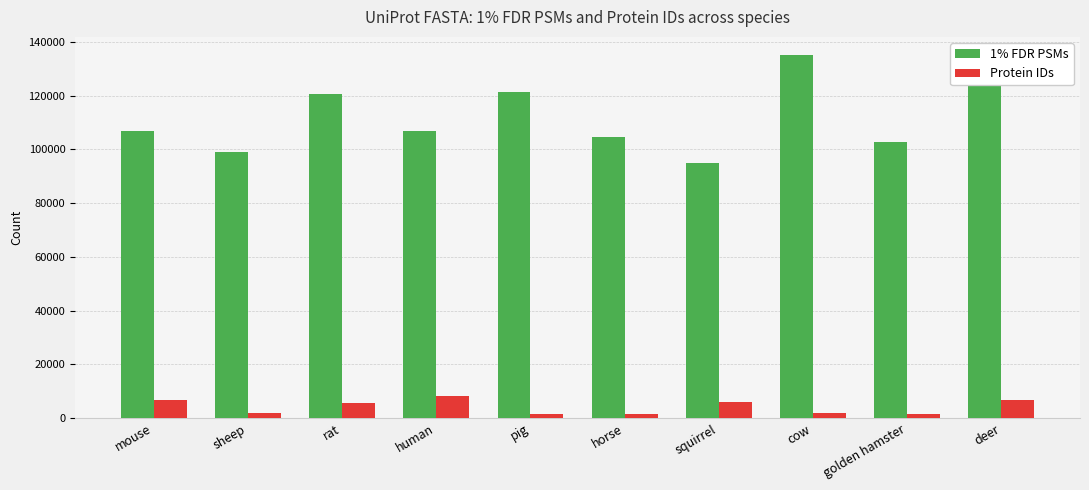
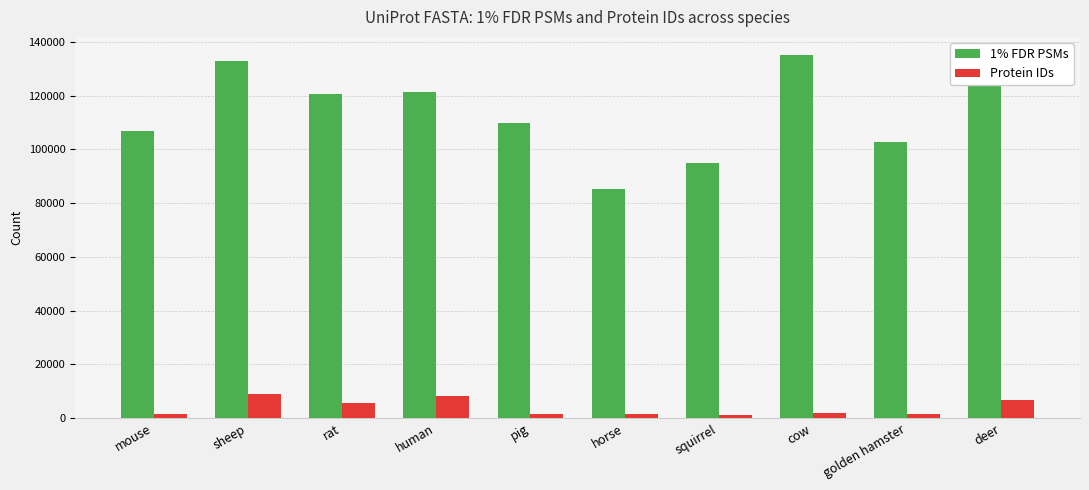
Protein IDs, mouse: 7000 -> 2000
1% FDR PSMs, sheep: 99000 -> 133000
Protein IDs, sheep: 2000 -> 9000
1% FDR PSMs, human: 107000 -> 121000
1% FDR PSMs, pig: 121000 -> 110000
1% FDR PSMs, horse: 105000 -> 85000
Protein IDs, squirrel: 6000 -> 1000
